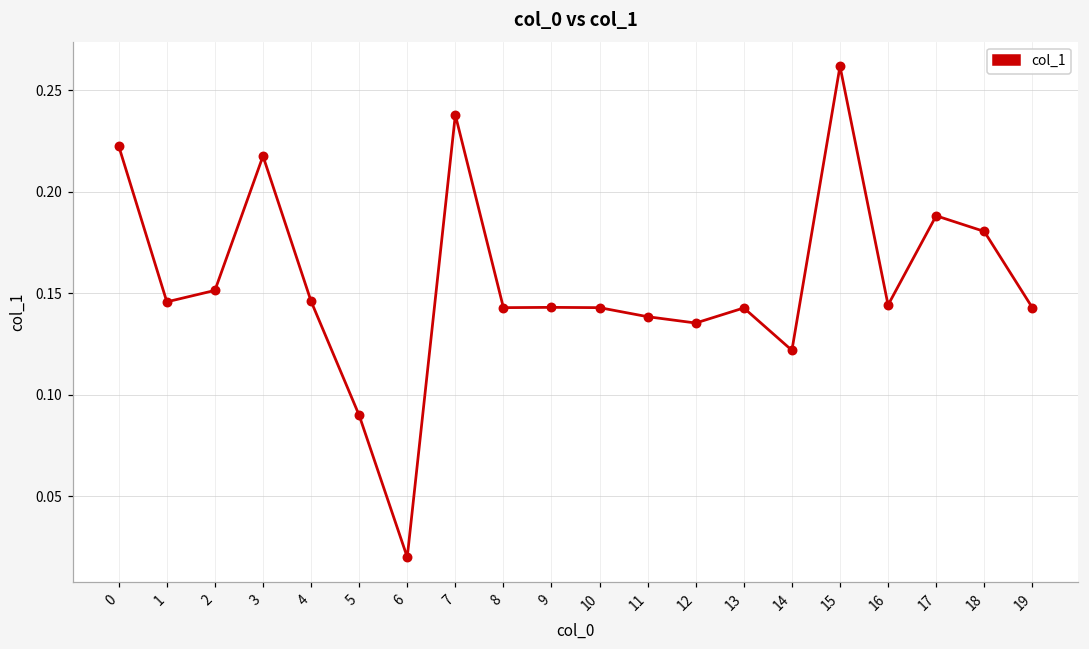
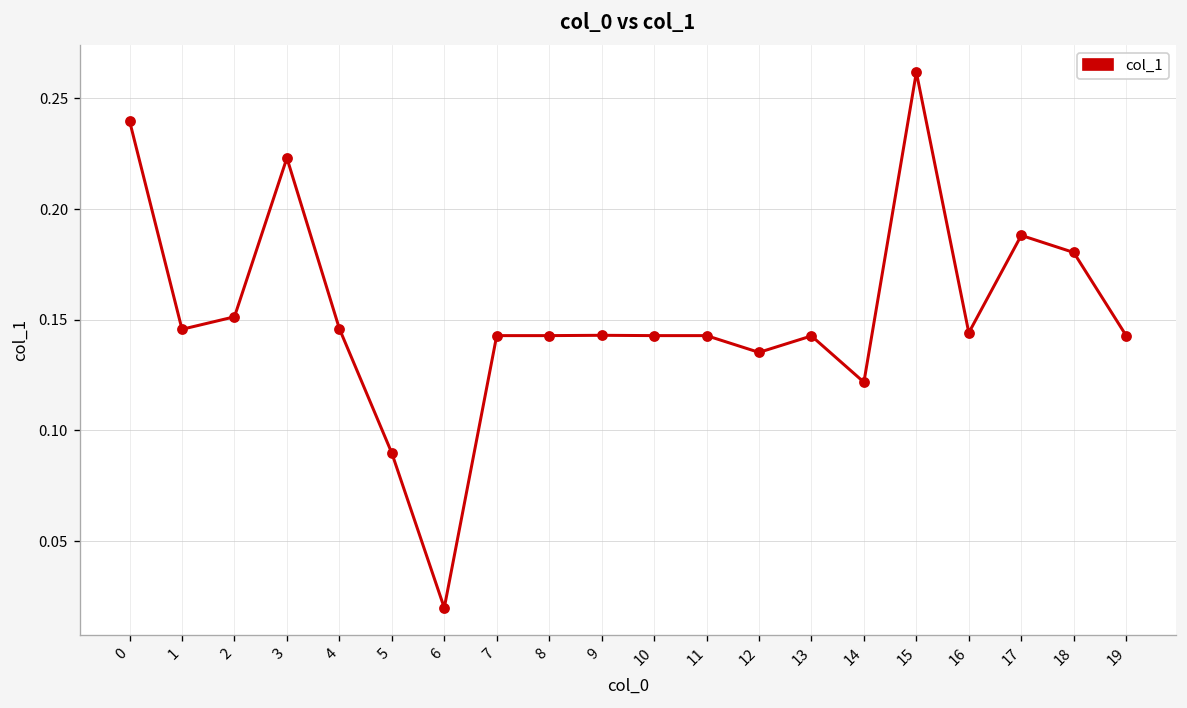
0: 0.222 -> 0.240
3: 0.218 -> 0.223
7: 0.238 -> 0.143
11: 0.138 -> 0.143
